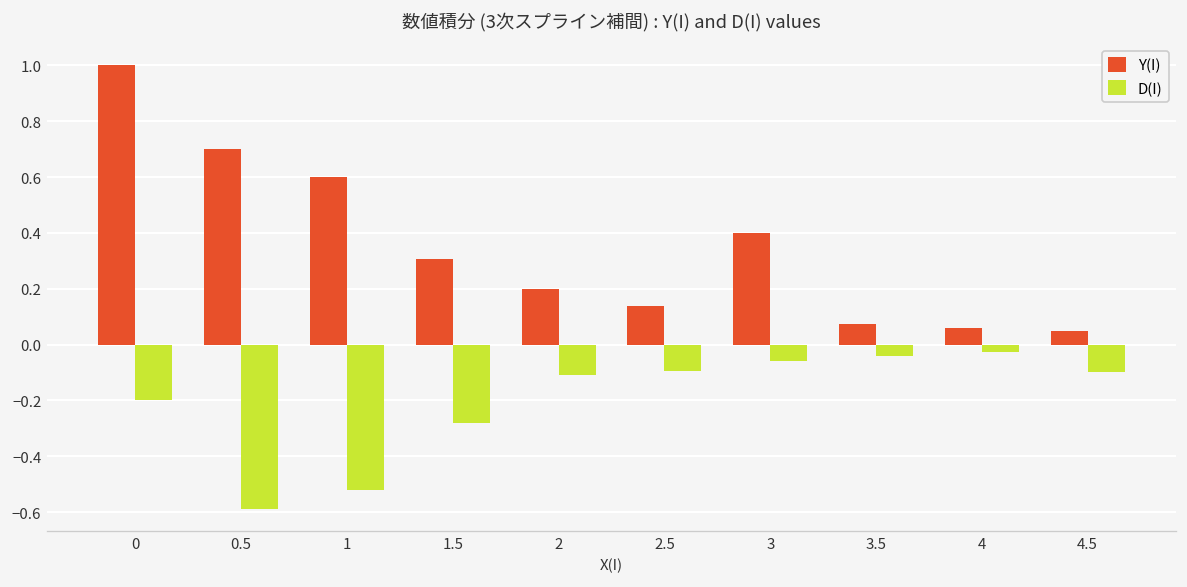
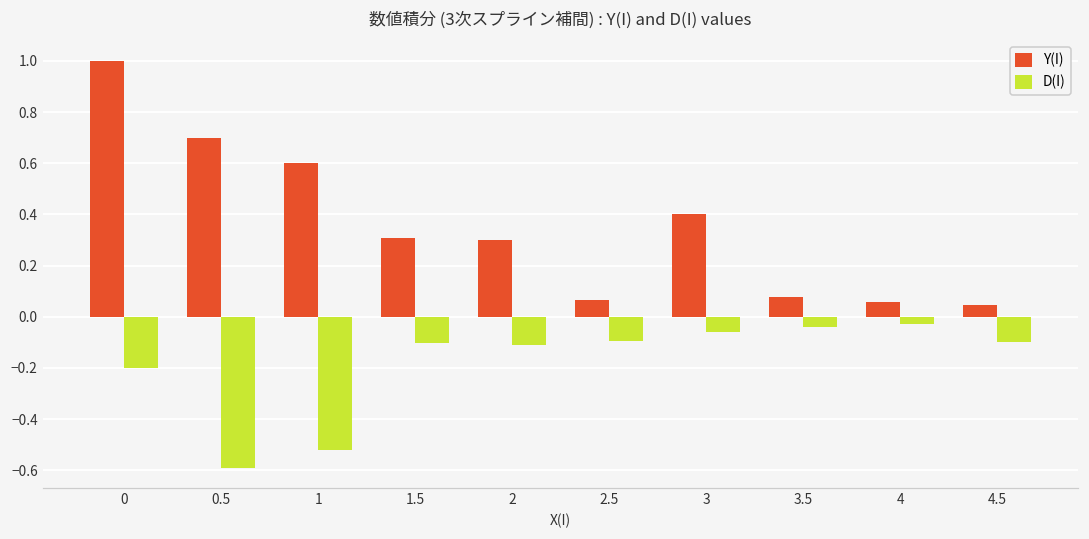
D(I), 1.5: -0.28 -> -0.10
Y(I), 2: 0.2 -> 0.3
Y(I), 2.5: 0.14 -> 0.07
